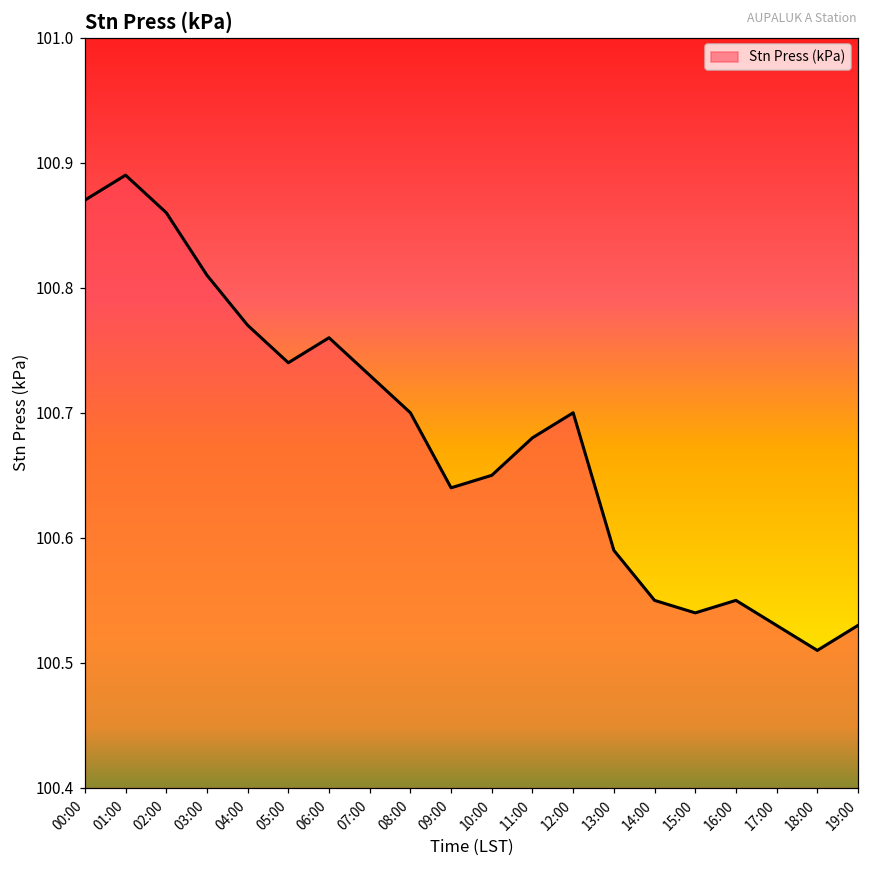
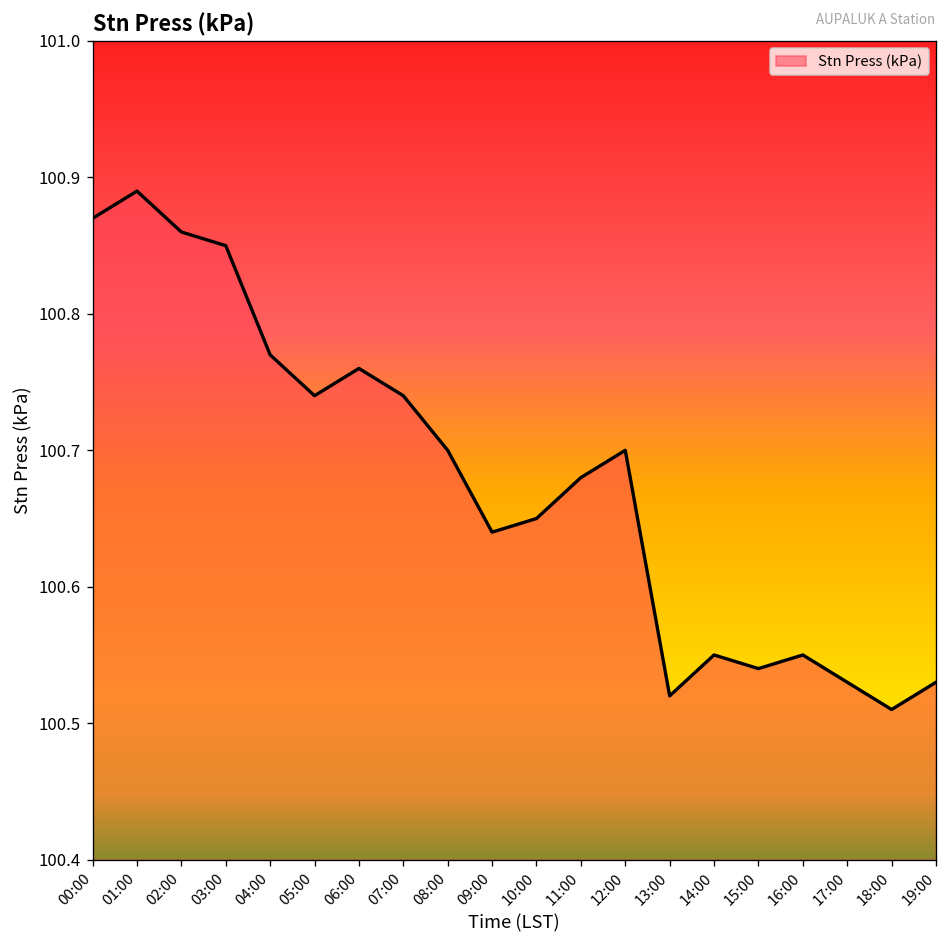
03:00: 100.81 -> 100.85
07:00: 100.73 -> 100.74
13:00: 100.59 -> 100.52
